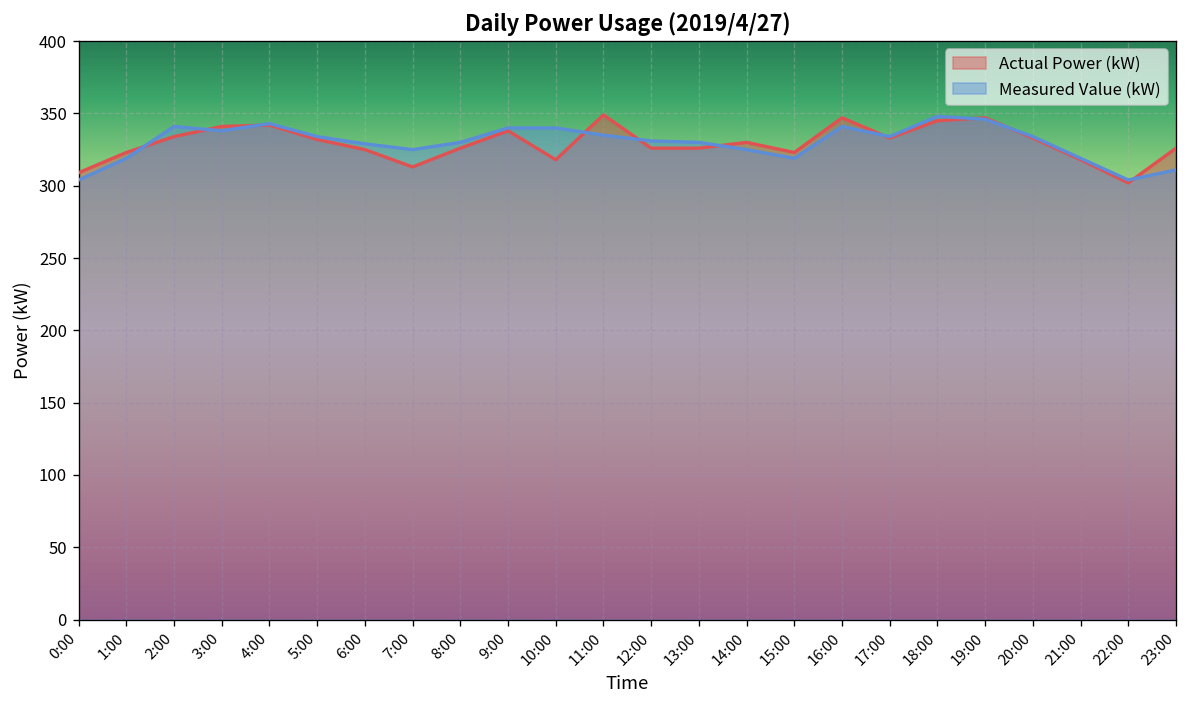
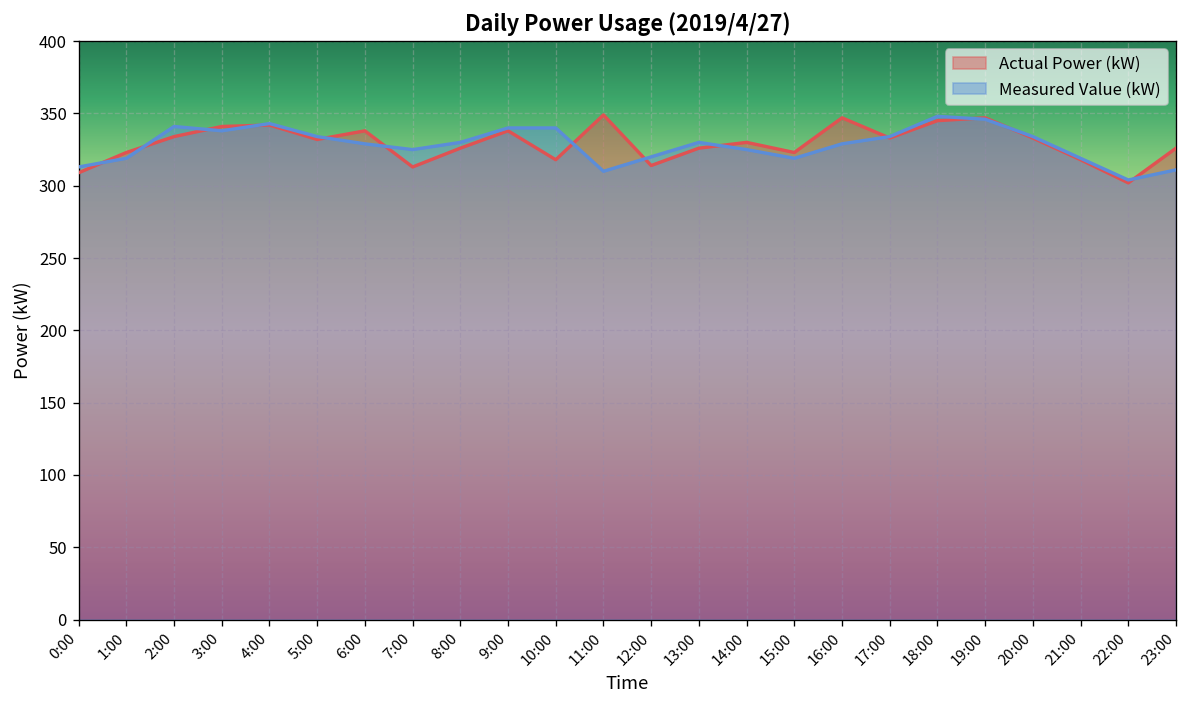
Measured Value (kW), 0:00: 304 -> 313
Actual Power (kW), 6:00: 325 -> 338
Measured Value (kW), 11:00: 335 -> 310
Actual Power (kW), 12:00: 326 -> 314
Measured Value (kW), 12:00: 331 -> 320
Measured Value (kW), 16:00: 341 -> 329
